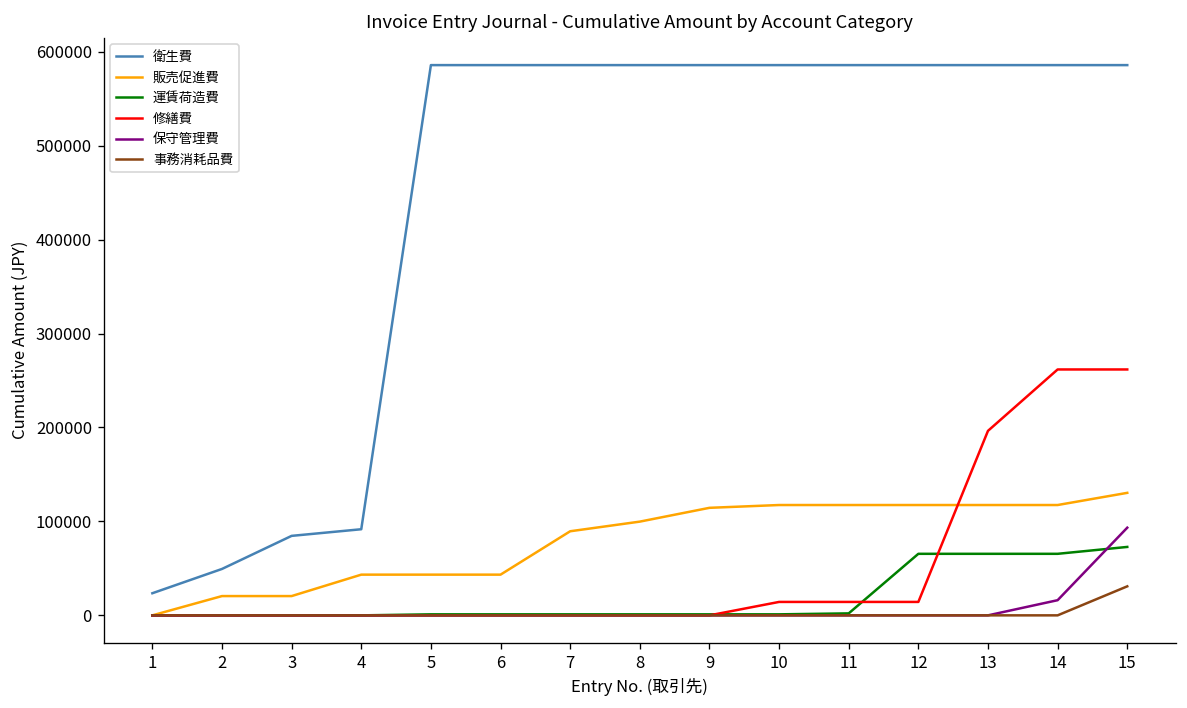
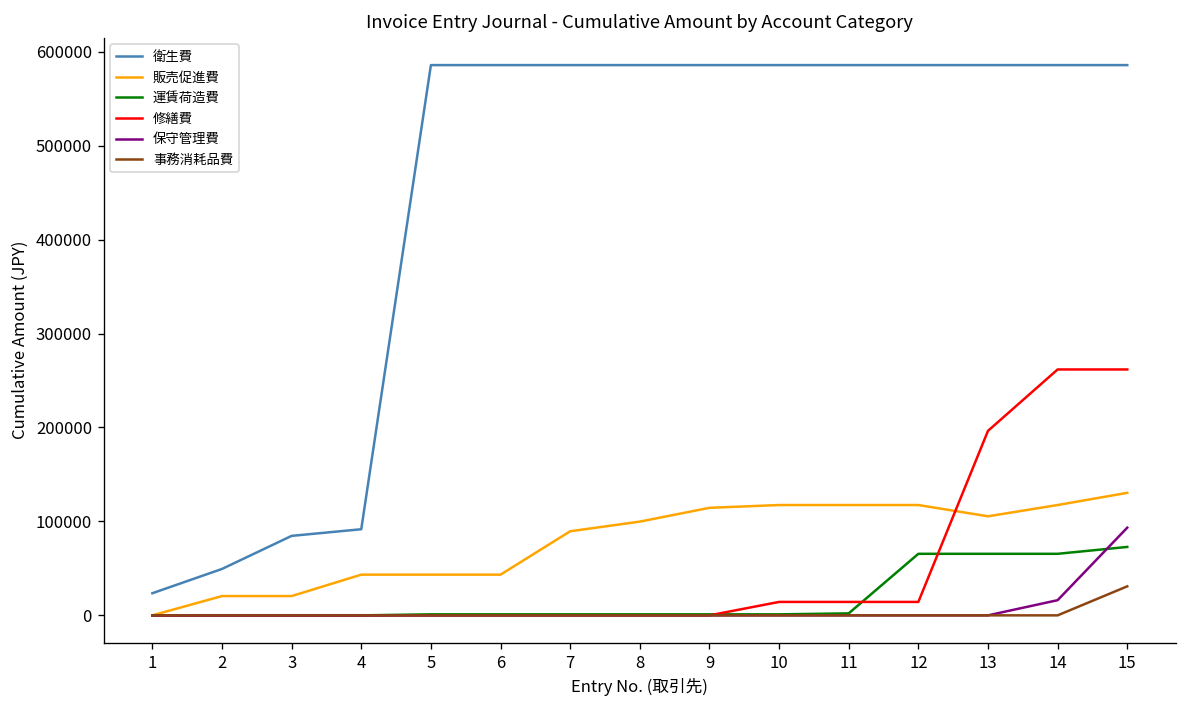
販売促進費, 13: 120000 -> 110000
